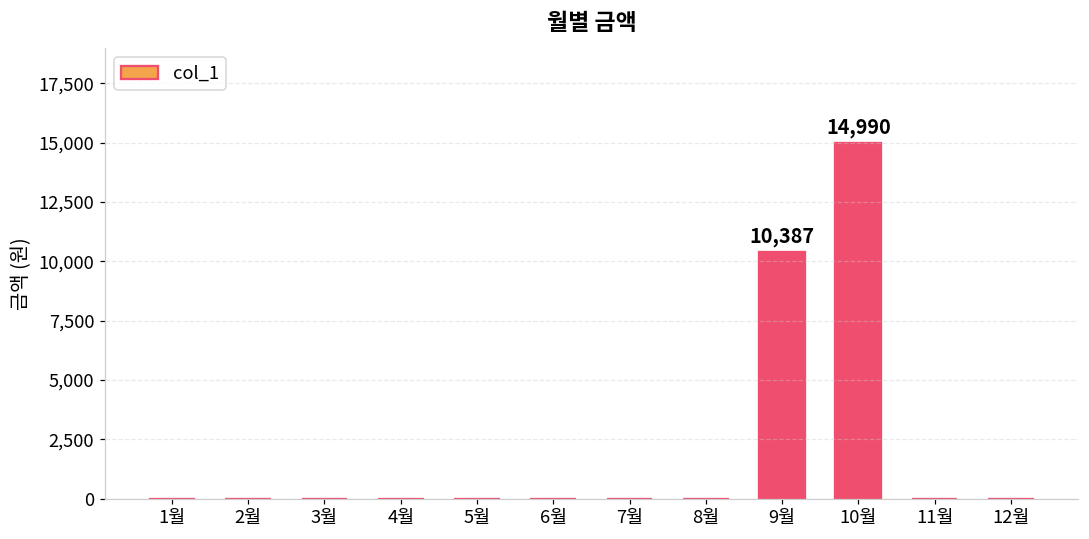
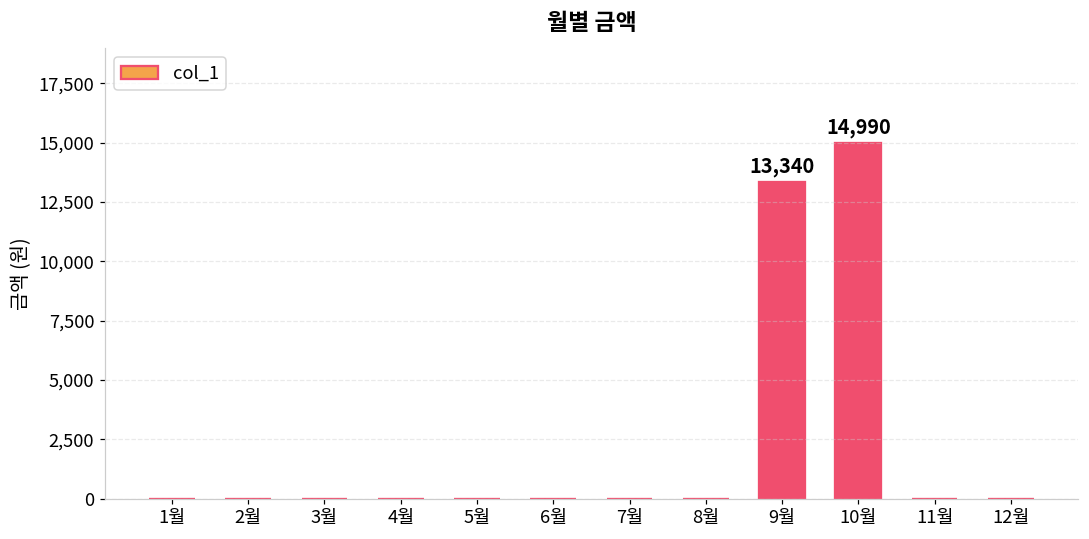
9월: 10,387 -> 13,340
